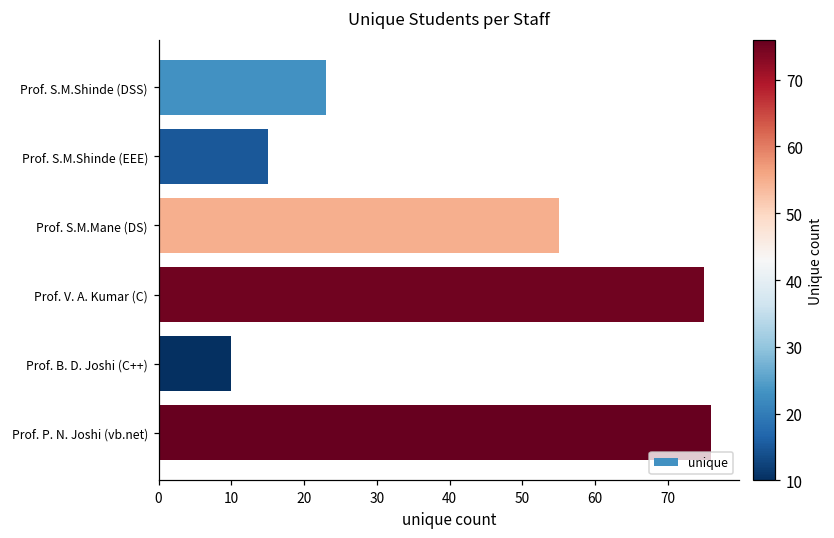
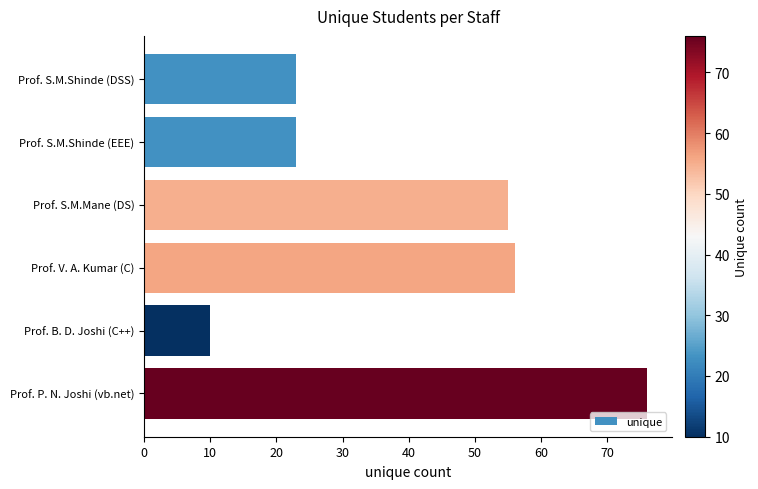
Prof. S.M.Shinde (EEE): 15 -> 23
Prof. V. A. Kumar (C): 75 -> 56
